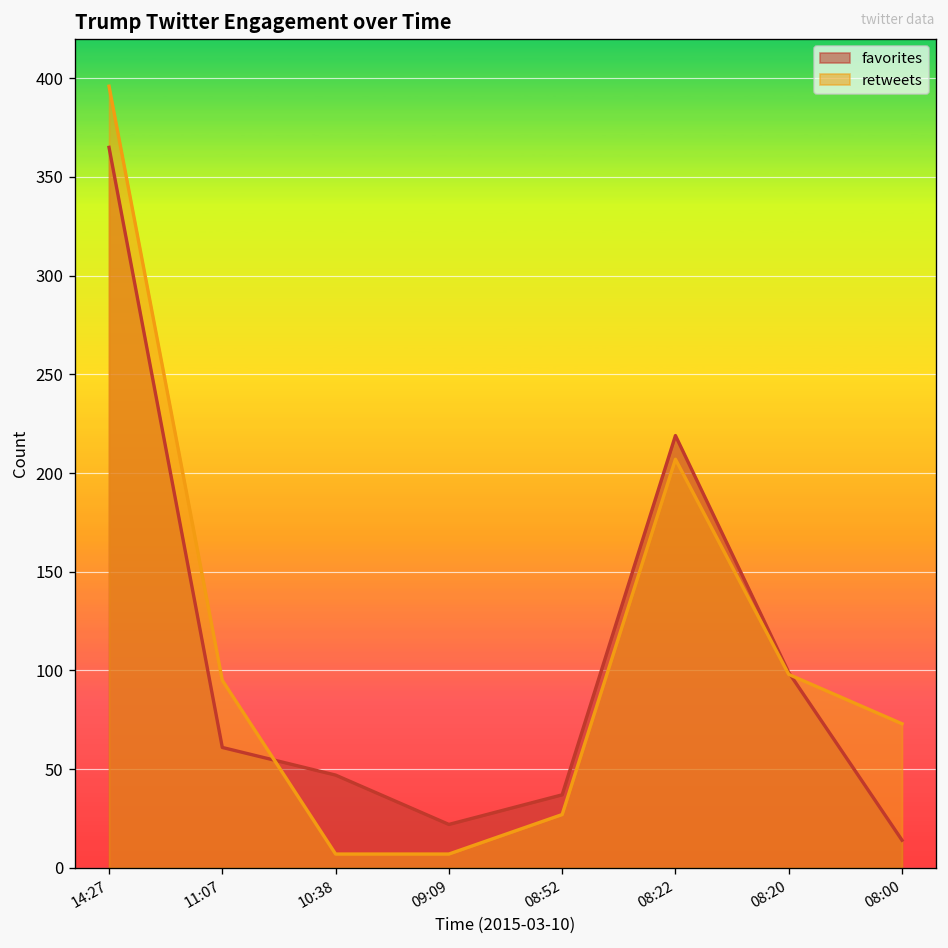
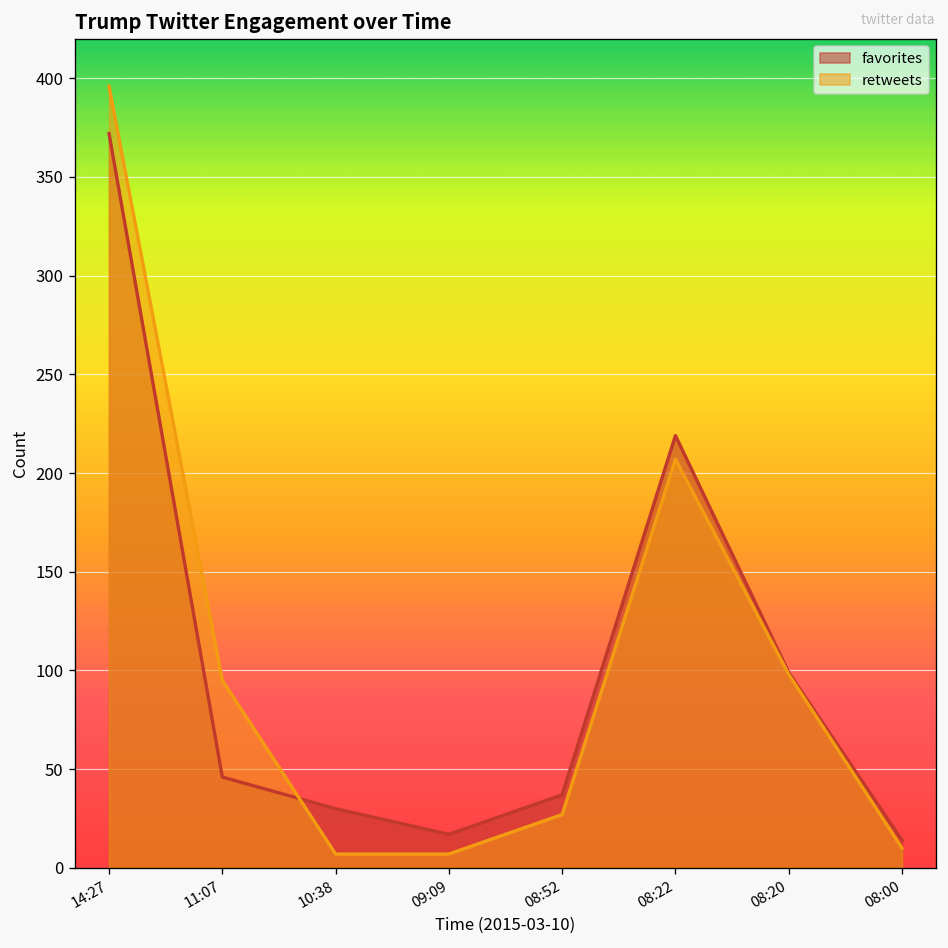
favorites, 14:27: 365 -> 372
favorites, 11:07: 61 -> 46
favorites, 10:38: 47 -> 30
favorites, 09:09: 22 -> 17
retweets, 08:00: 73 -> 10
